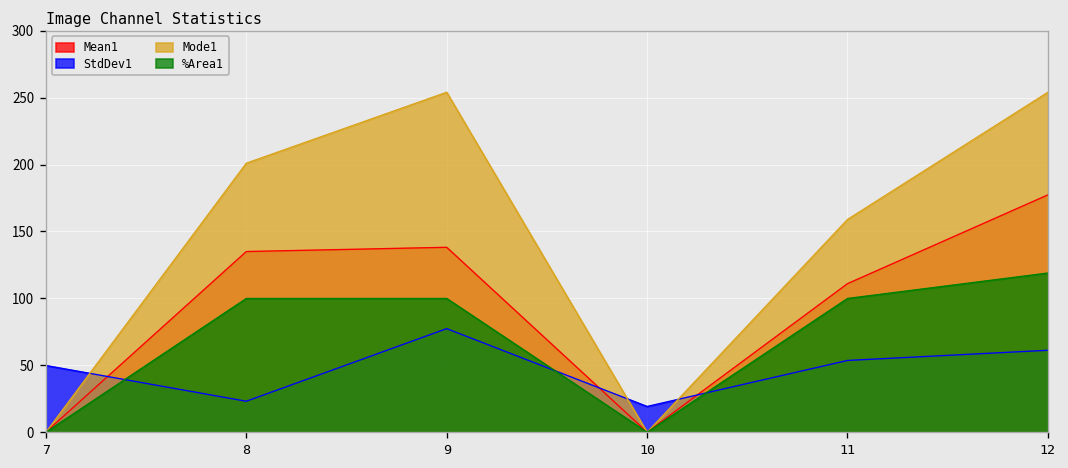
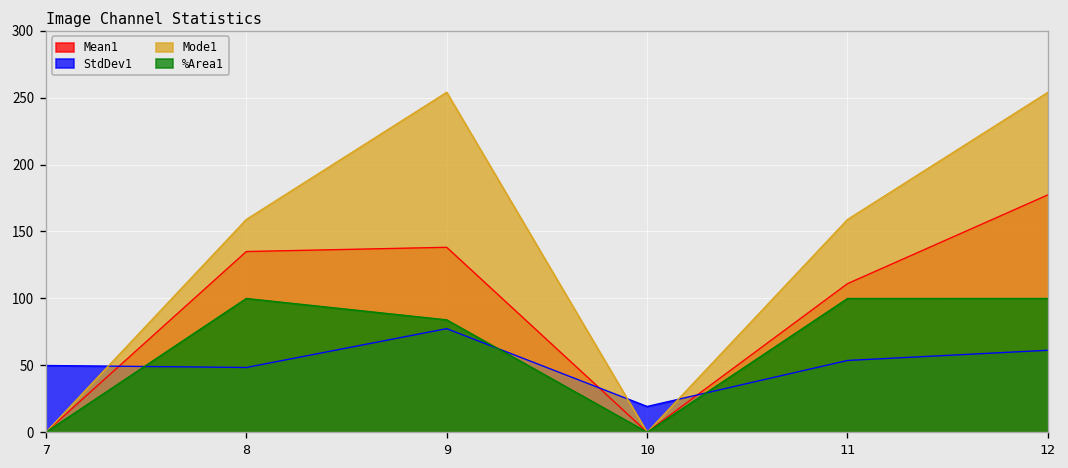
StdDev1, 8: 23 -> 48
Mode1, 8: 201 -> 159
%Area1, 9: 100 -> 84
%Area1, 12: 119 -> 100
